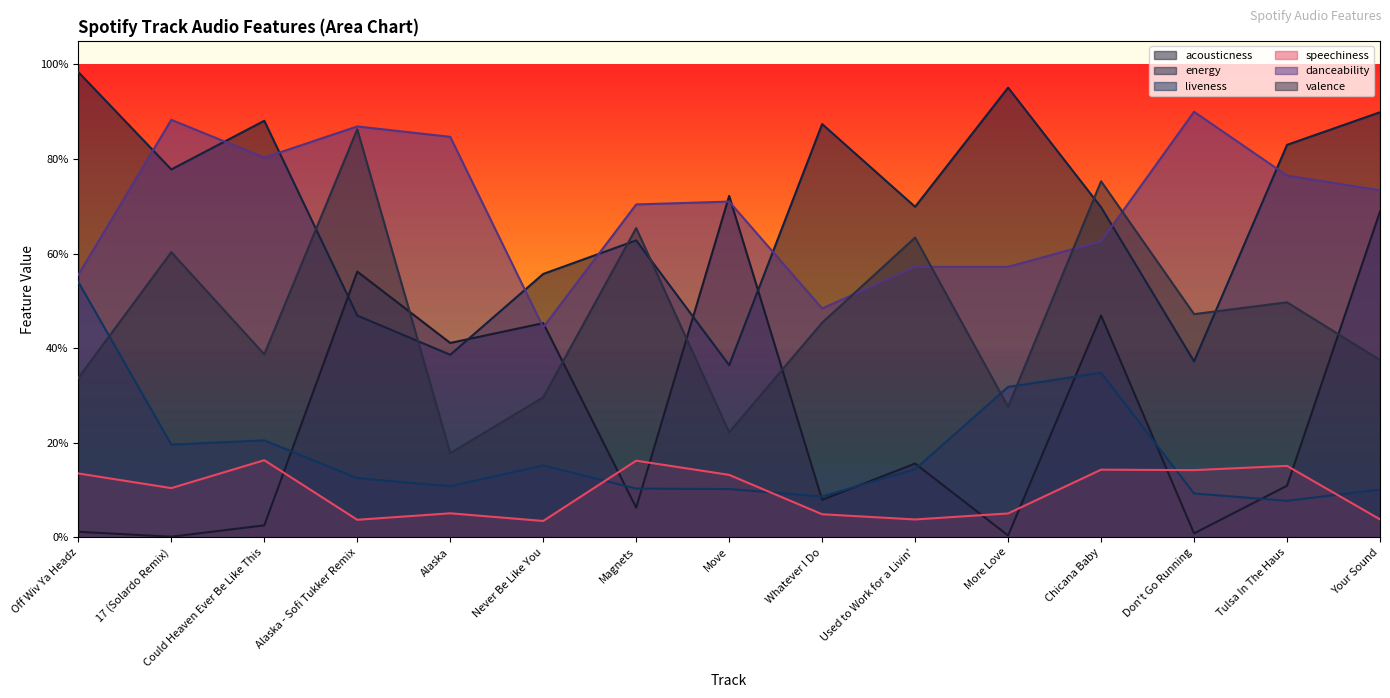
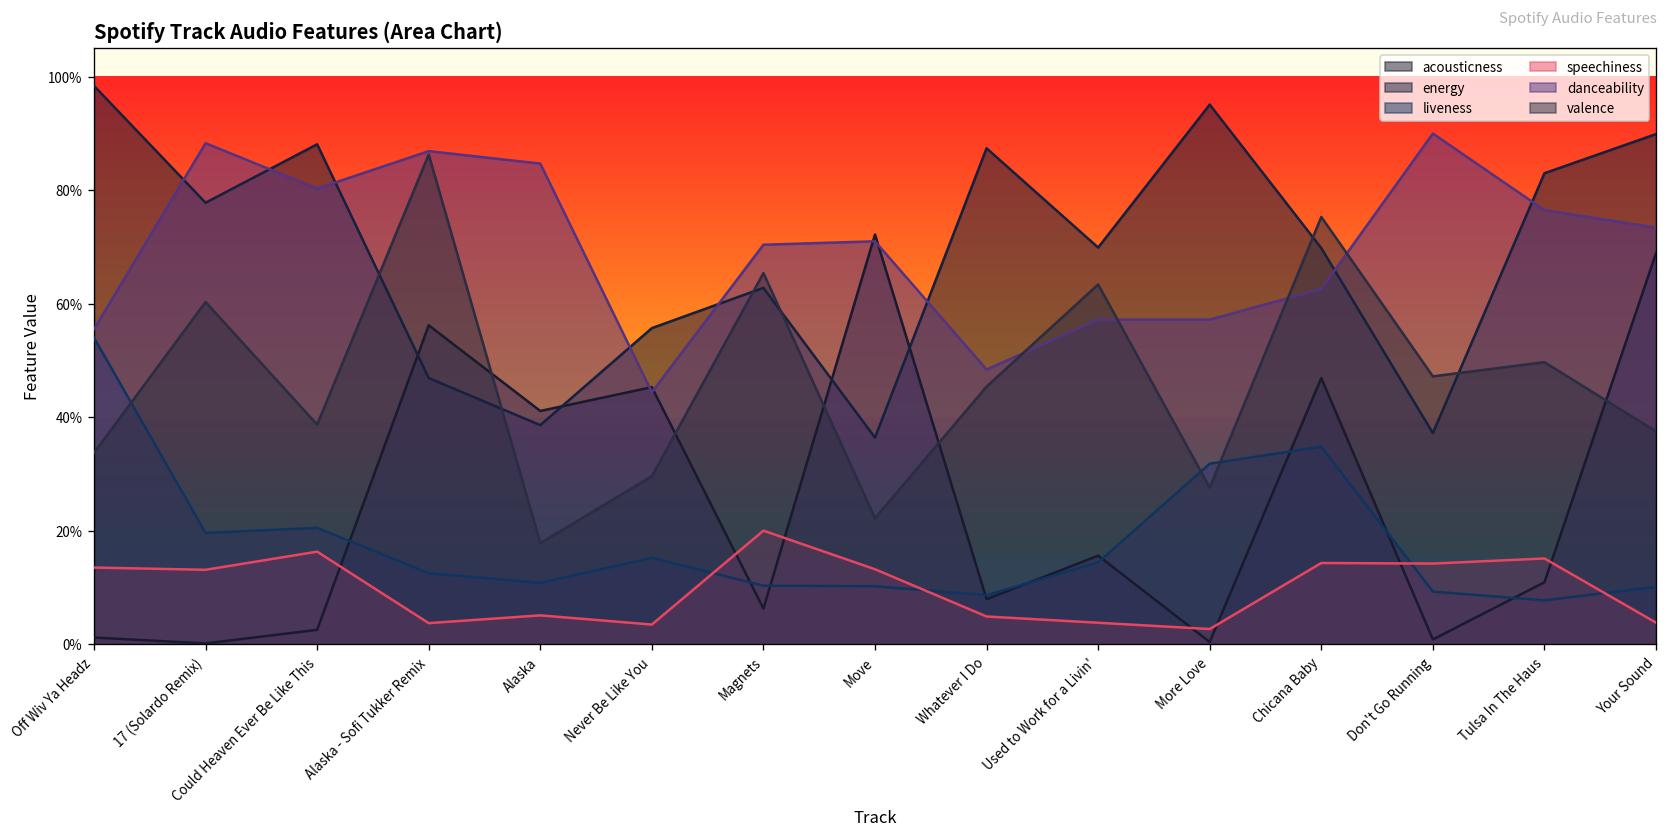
speechiness, 17 (Solardo Remix): 10% -> 13%
speechiness, Magnets: 16% -> 20%
speechiness, More Love: 5% -> 3%
